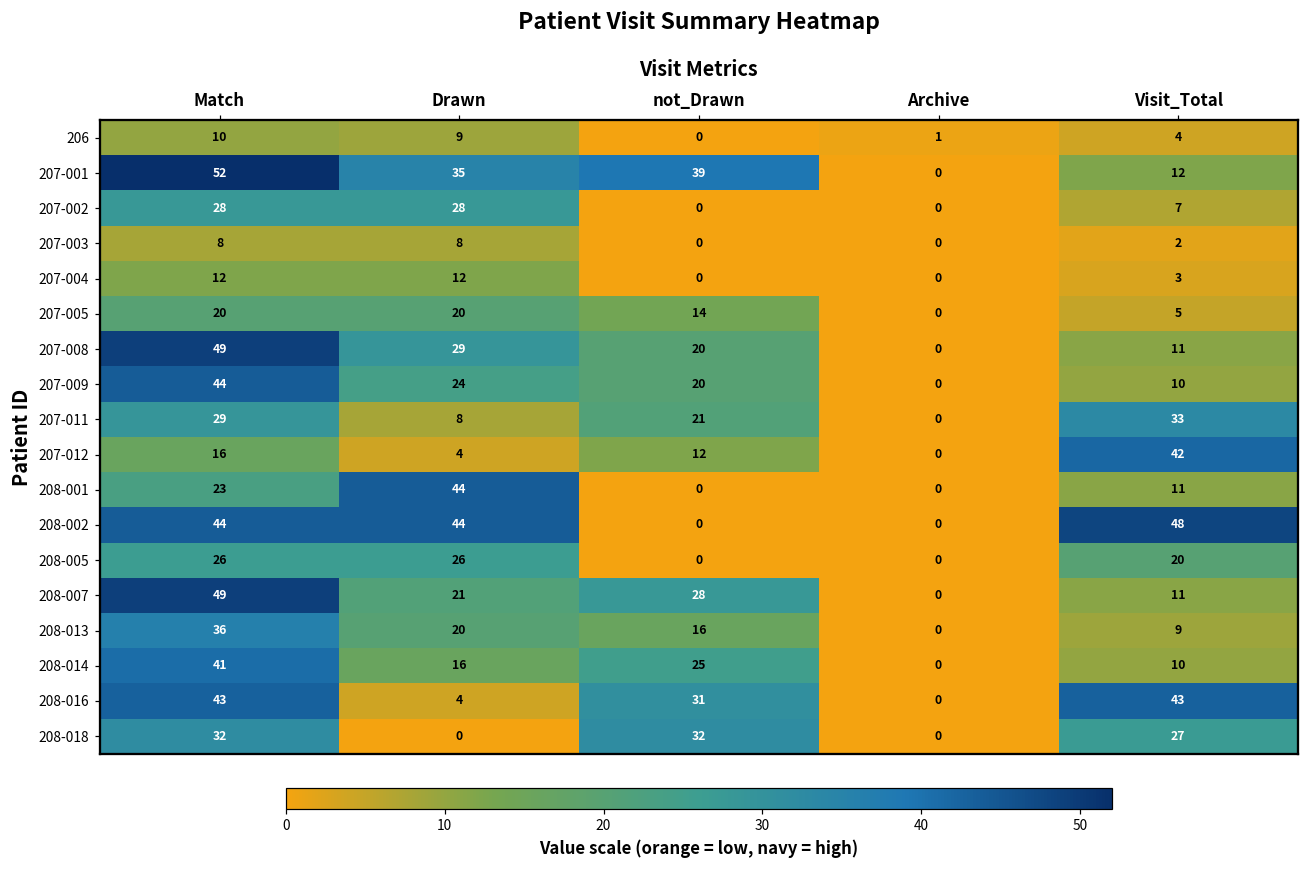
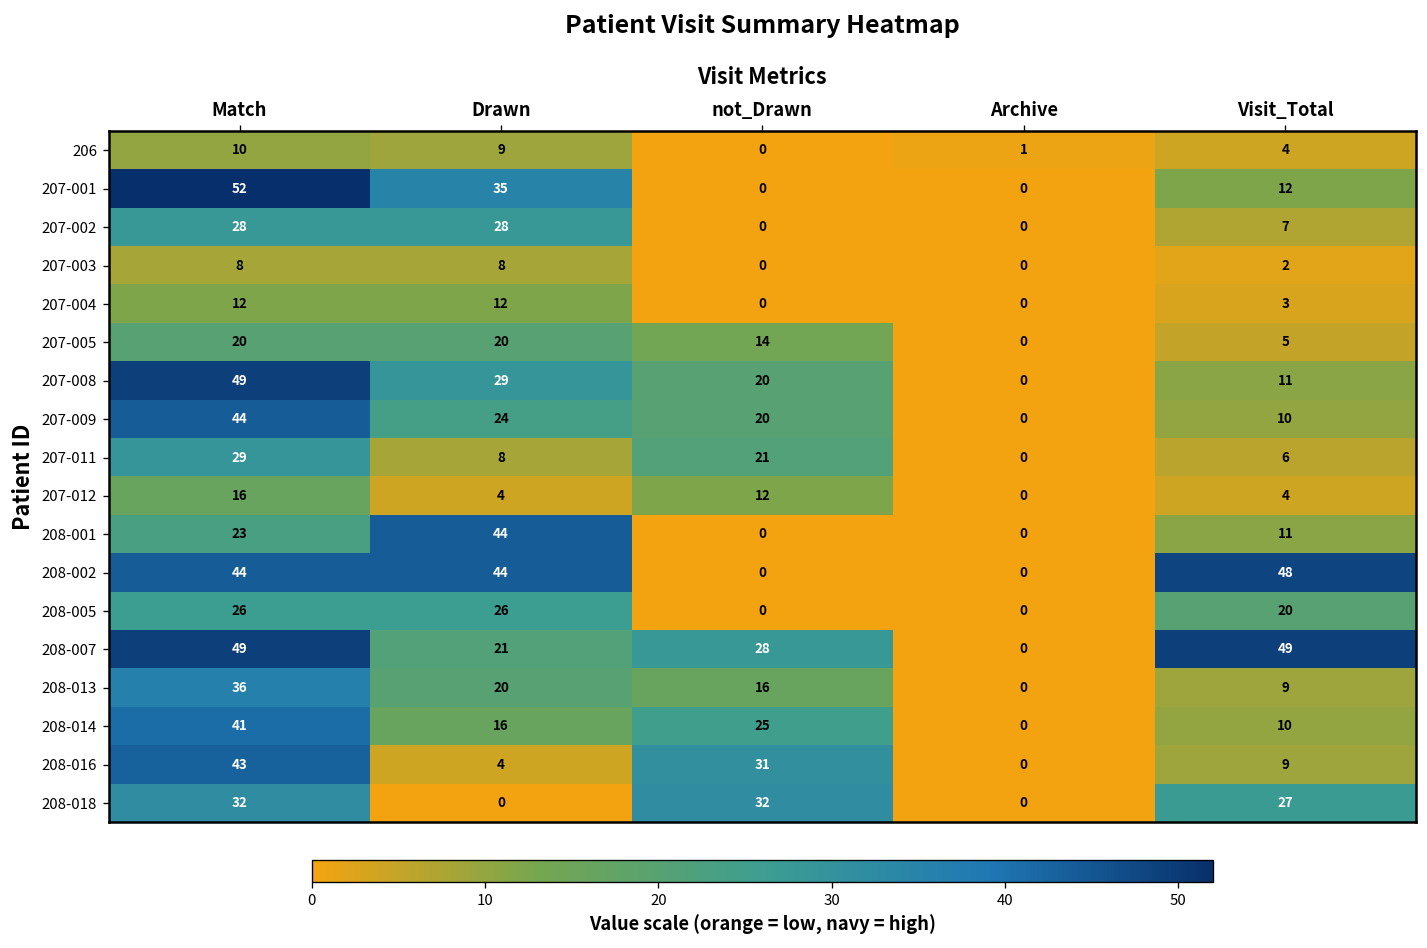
207-001, not_Drawn: 39 -> 0
207-011, Visit_Total: 33 -> 6
207-012, Visit_Total: 42 -> 4
208-007, Visit_Total: 11 -> 49
208-016, Visit_Total: 43 -> 9
